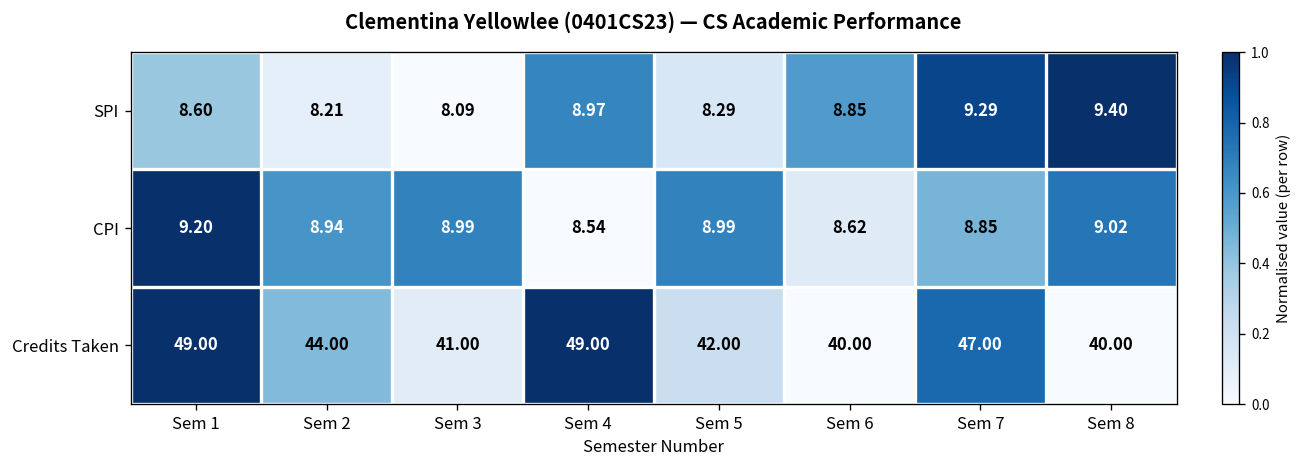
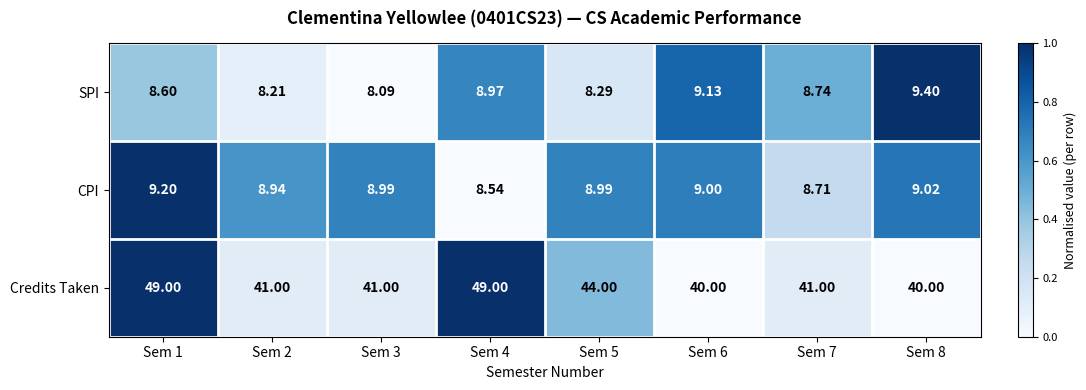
SPI, Sem 6: 8.85 -> 9.13
SPI, Sem 7: 9.29 -> 8.74
CPI, Sem 6: 8.62 -> 9.00
CPI, Sem 7: 8.85 -> 8.71
Credits Taken, Sem 2: 44.00 -> 41.00
Credits Taken, Sem 5: 42.00 -> 44.00
Credits Taken, Sem 7: 47.00 -> 41.00
